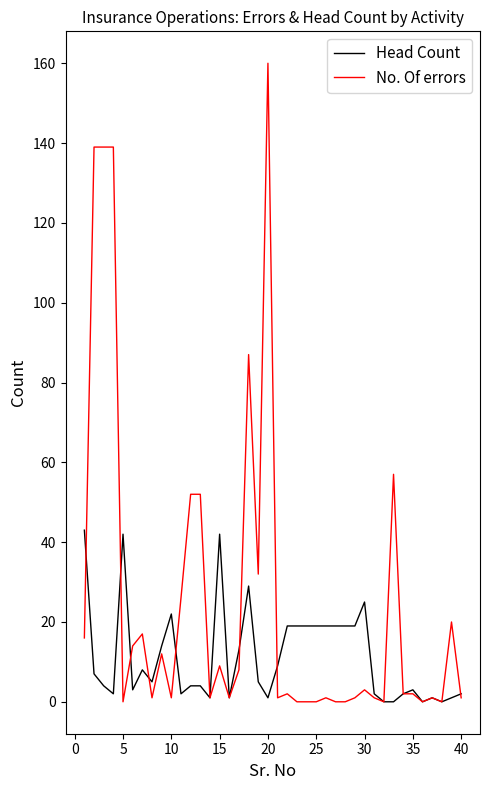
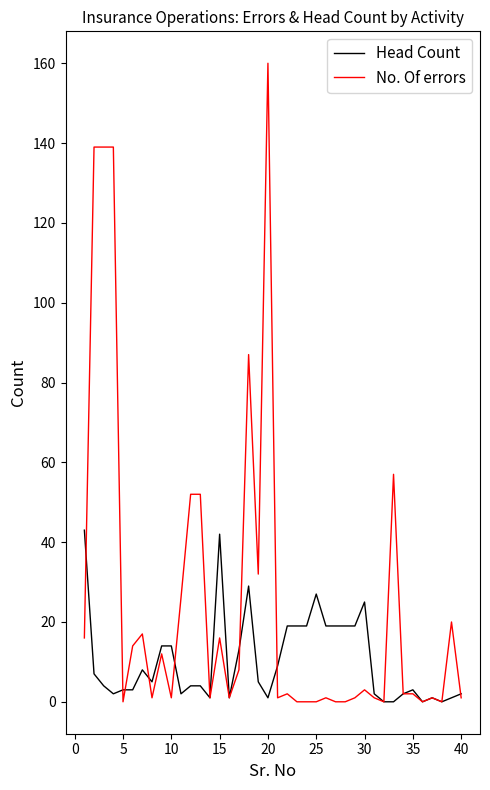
Head Count, 5: 42 -> 3
Head Count, 10: 22 -> 14
No. Of errors, 15: 9 -> 16
Head Count, 25: 19 -> 27
